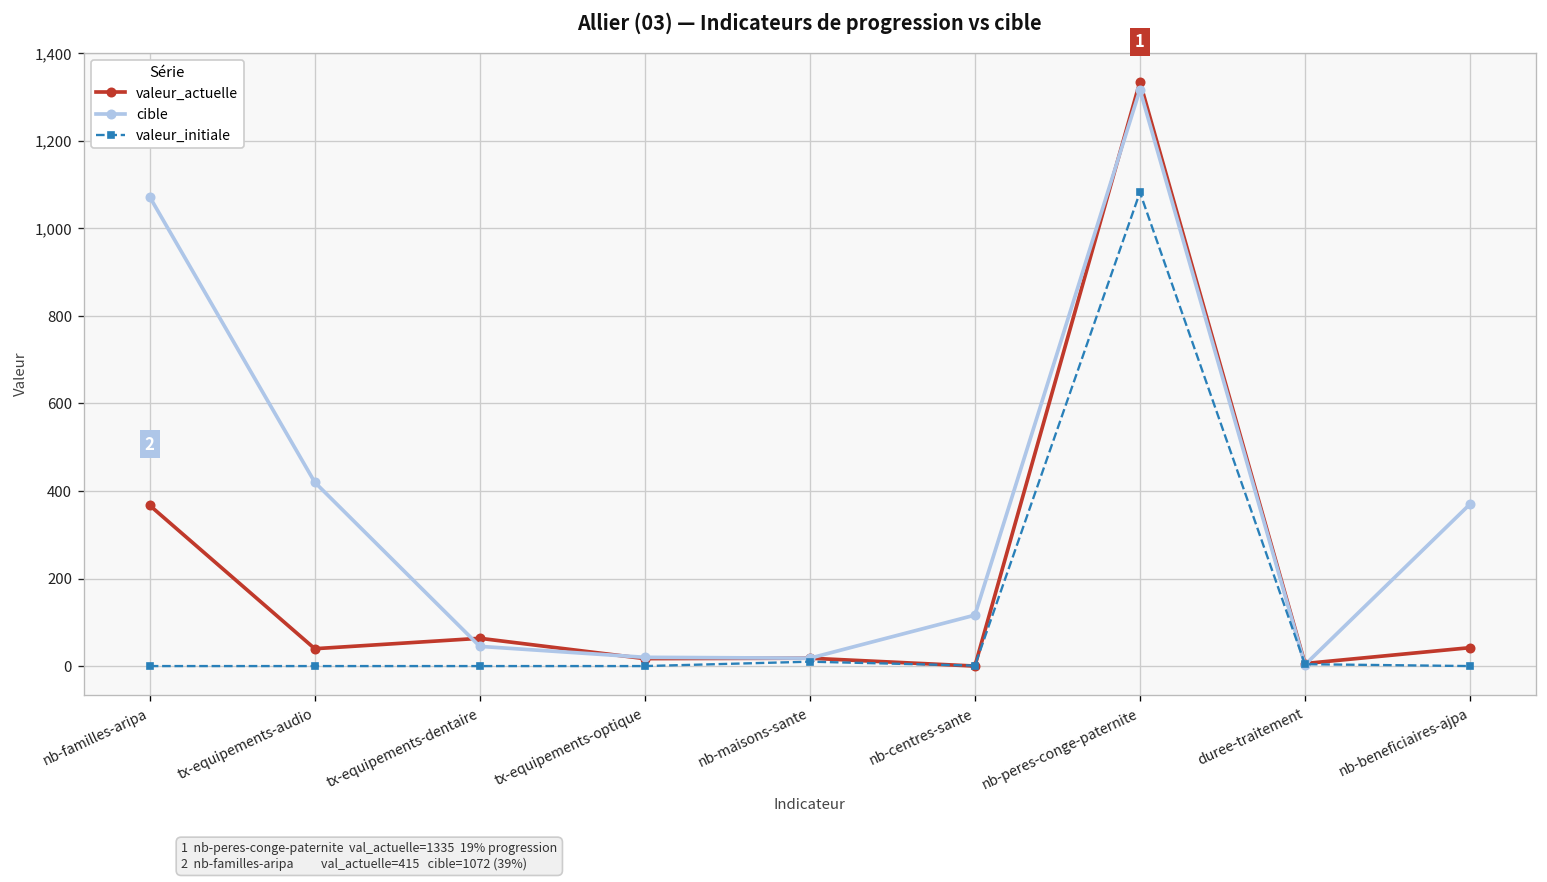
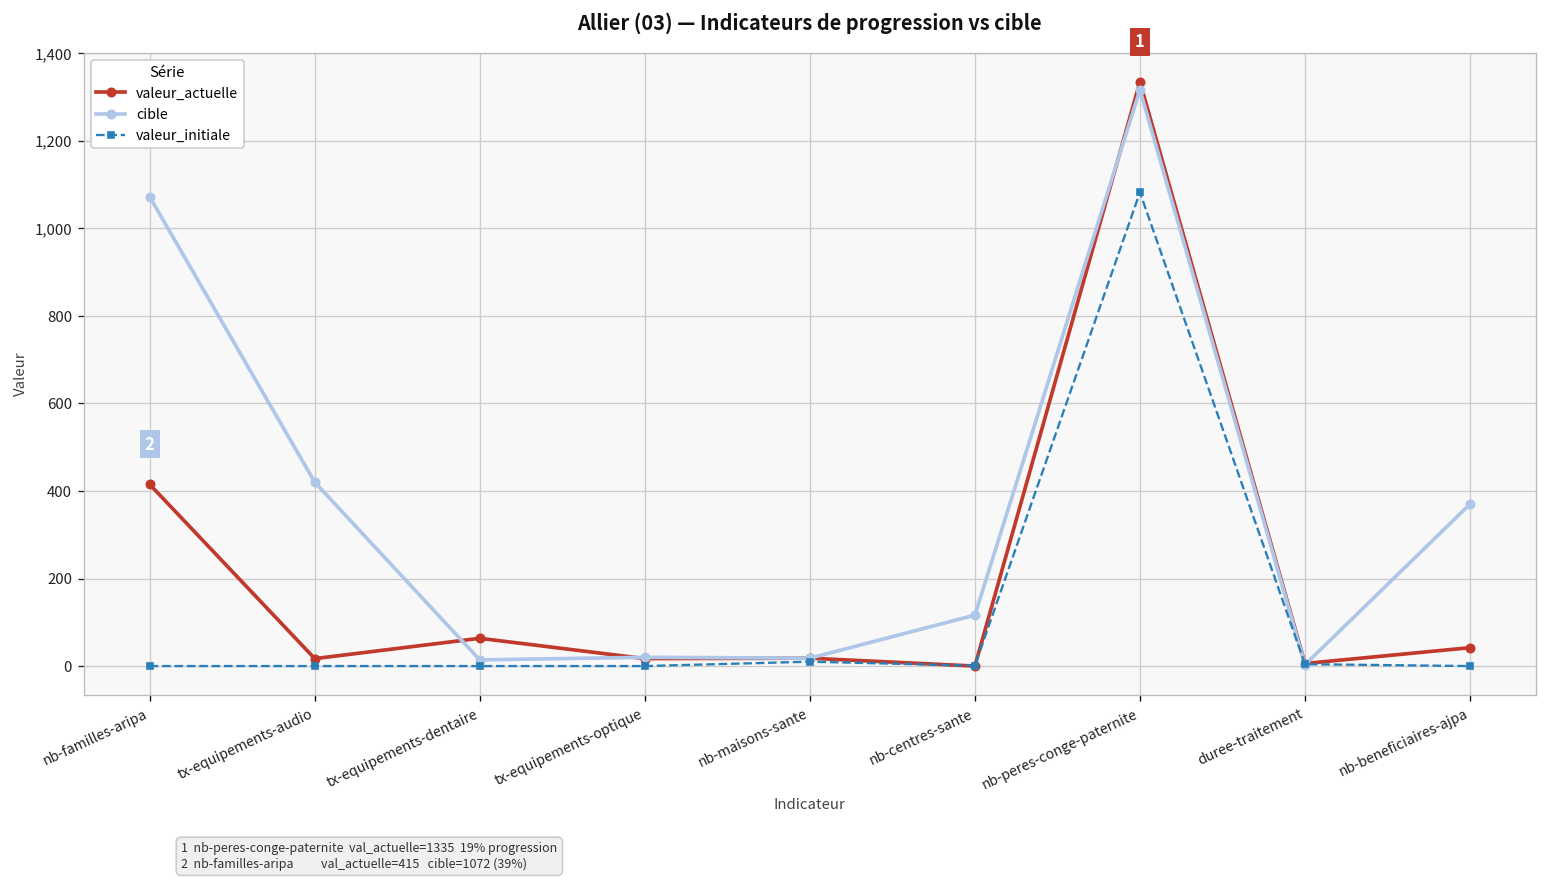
valeur_actuelle, nb-familles-aripa: 370 -> 420
valeur_actuelle, tx-equipements-audio: 40 -> 20
cible, tx-equipements-dentaire: 50 -> 10
